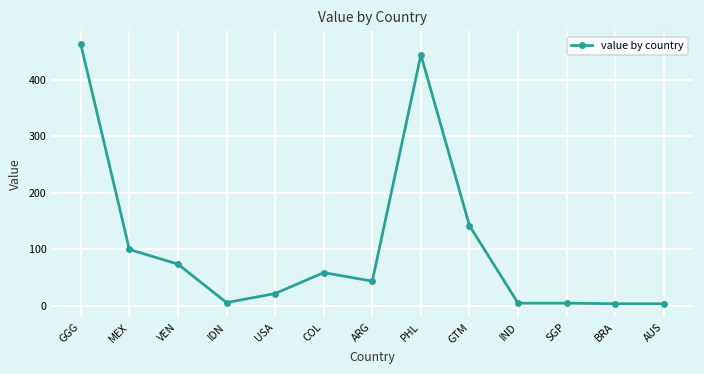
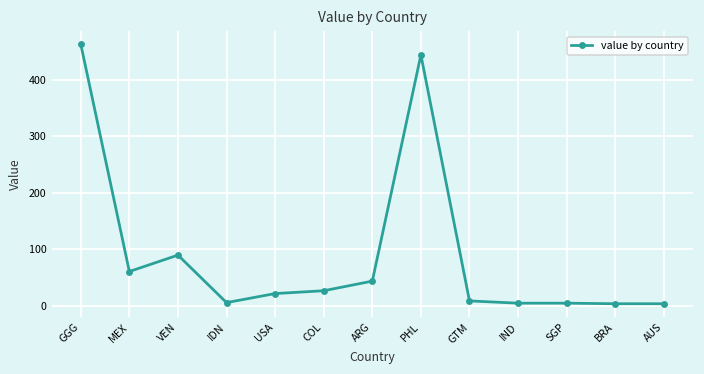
MEX: 100 -> 60
VEN: 70 -> 90
COL: 60 -> 30
GTM: 140 -> 10
